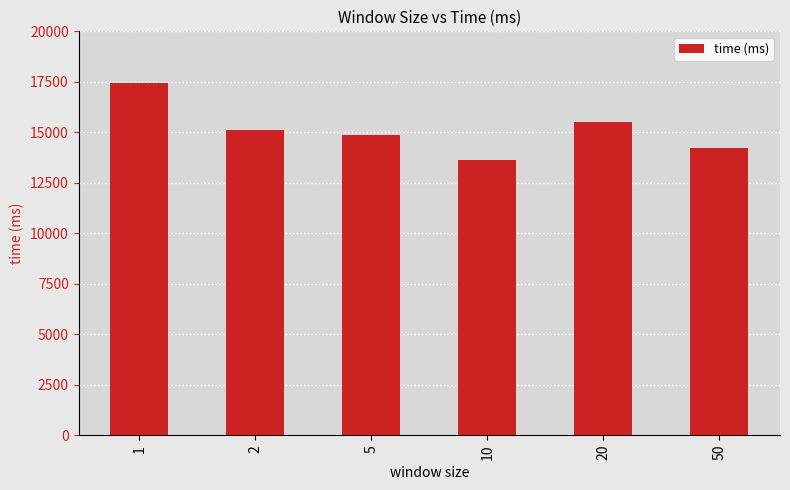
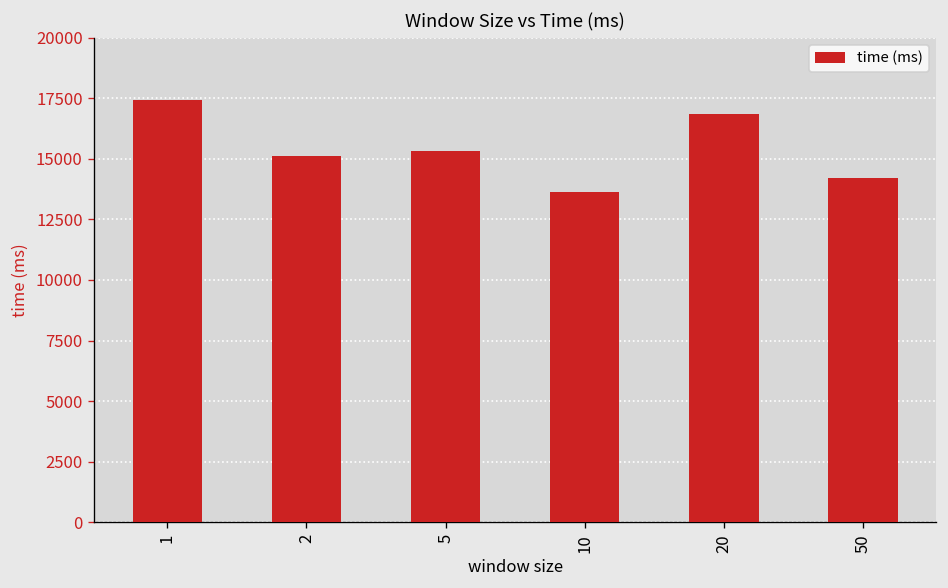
5: 14900 -> 15300
20: 15500 -> 16900
